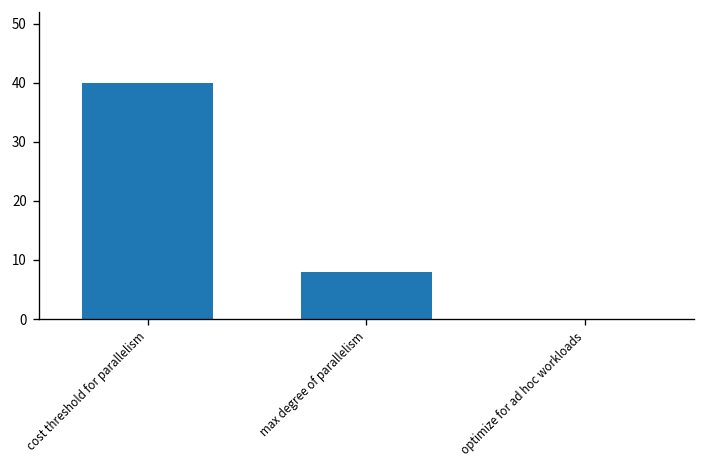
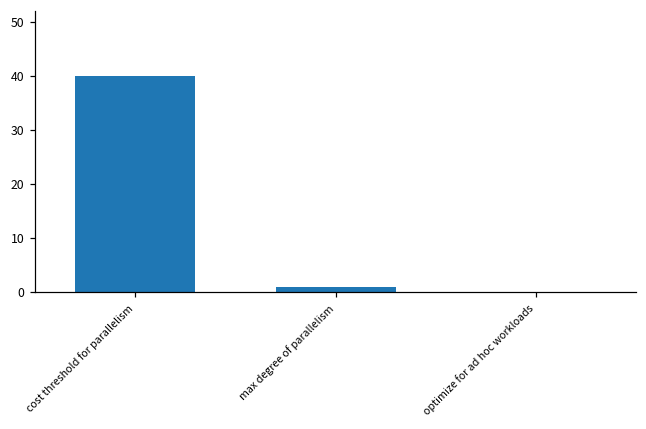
max degree of parallelism: 8 -> 1
